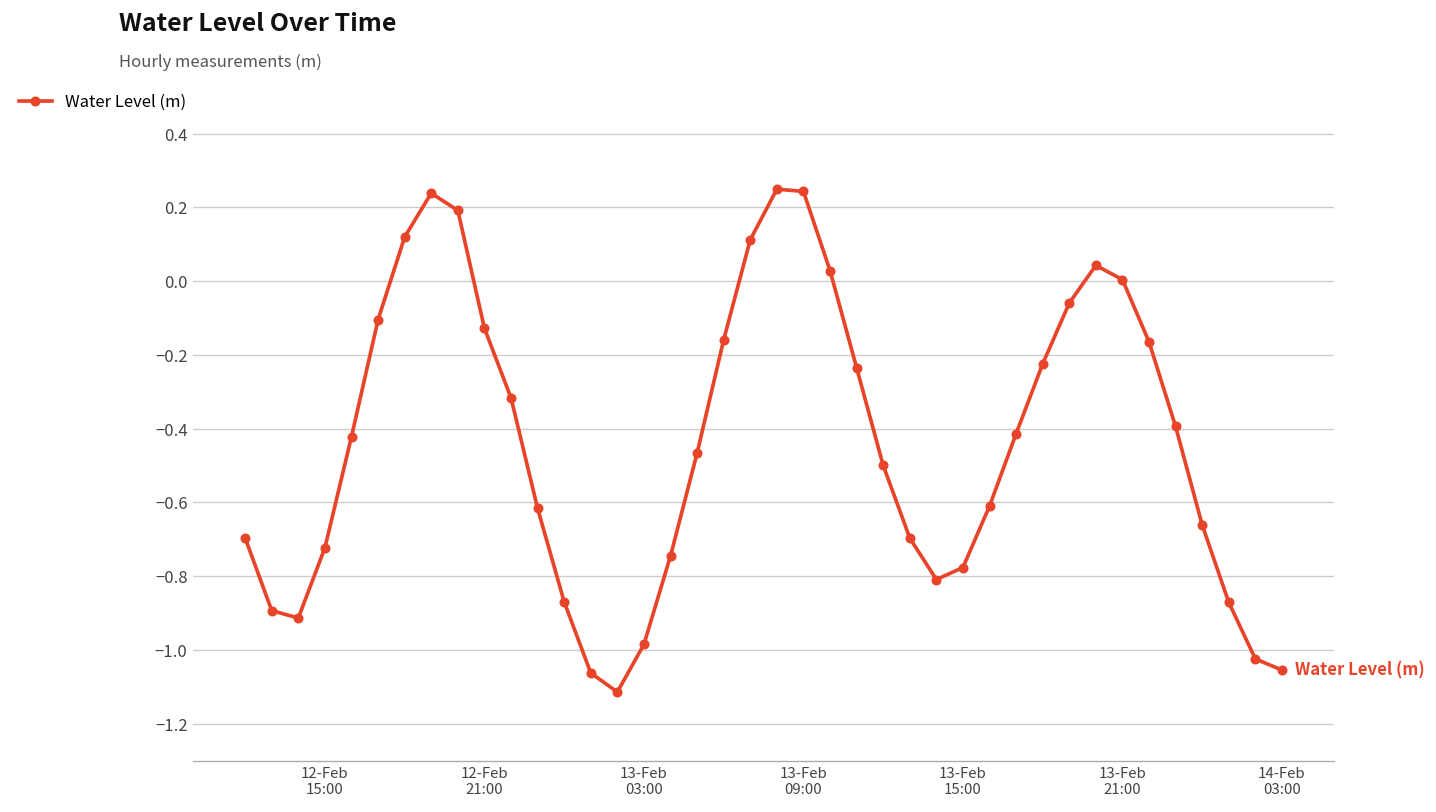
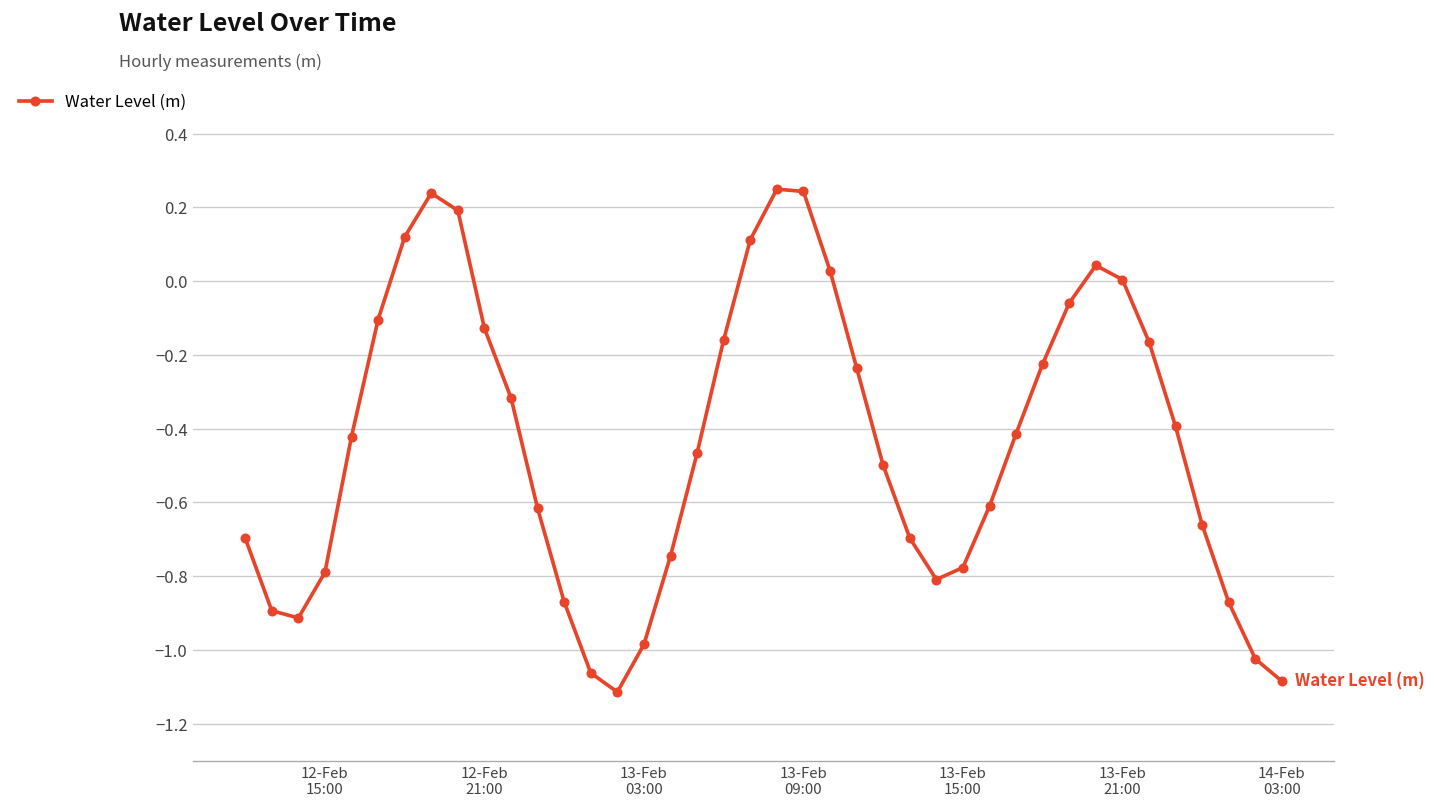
12-Feb 15:00: -0.72 -> -0.79
14-Feb 03:00: -1.05 -> -1.09
